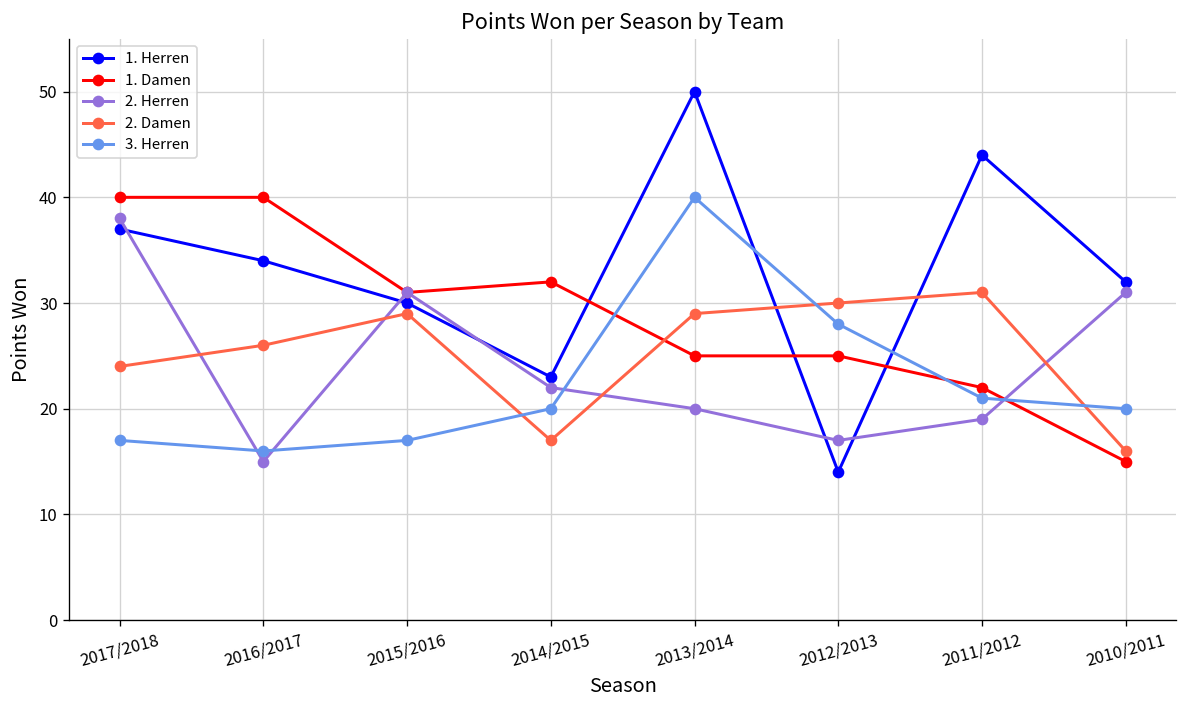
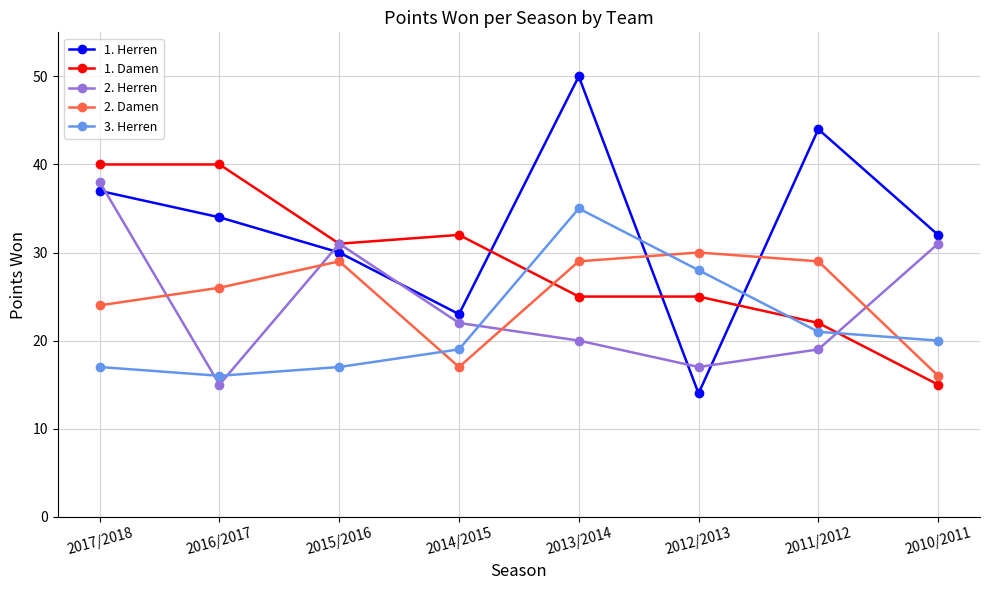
3. Herren, 2014/2015: 20 -> 19
3. Herren, 2013/2014: 40 -> 35
2. Damen, 2011/2012: 31 -> 29
